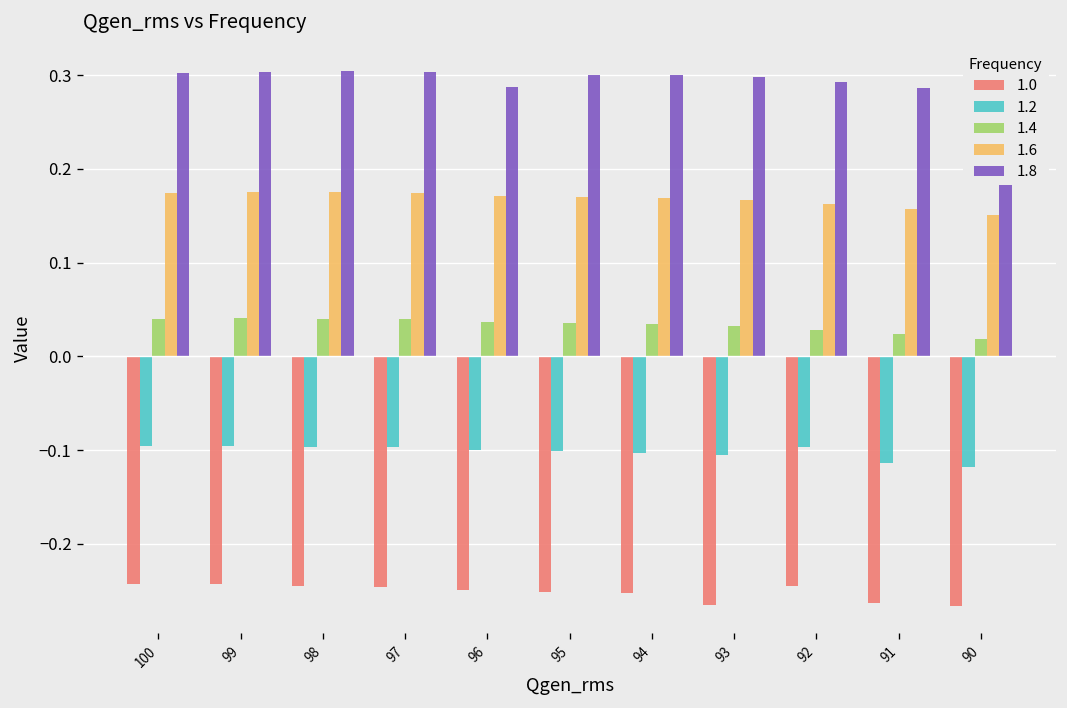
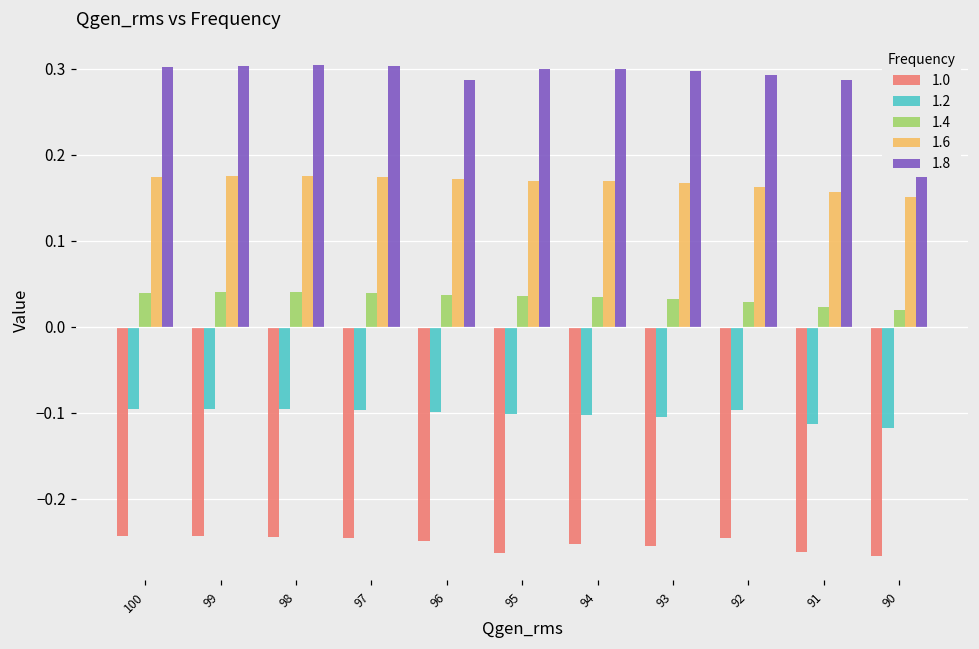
1.0, 95: -0.25 -> -0.26
1.0, 93: -0.27 -> -0.25
